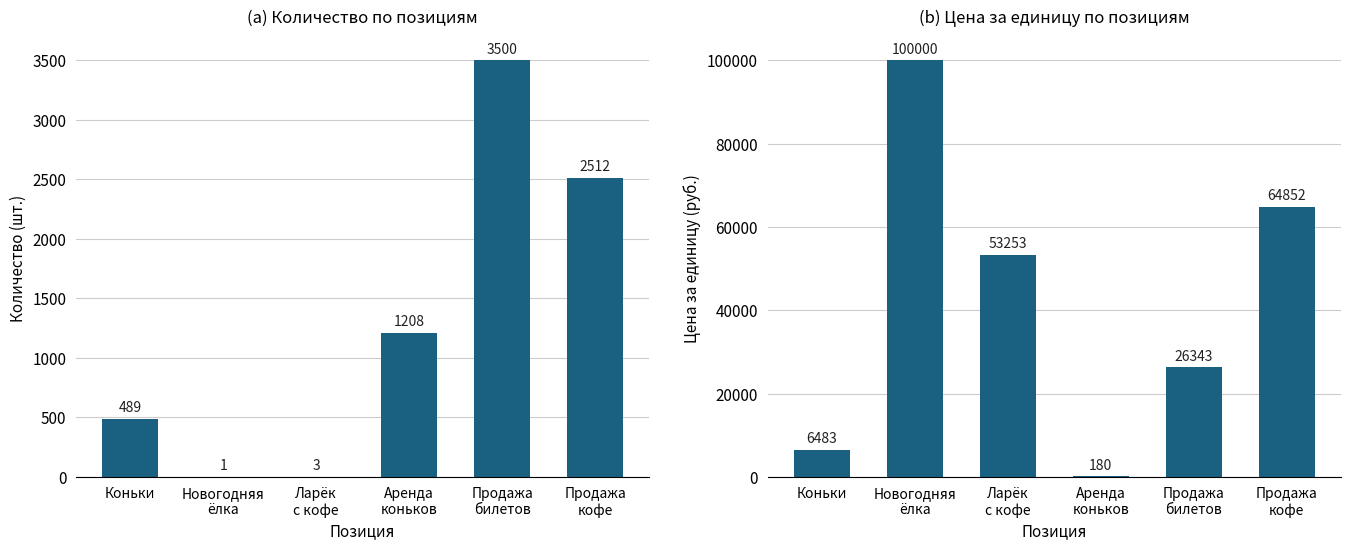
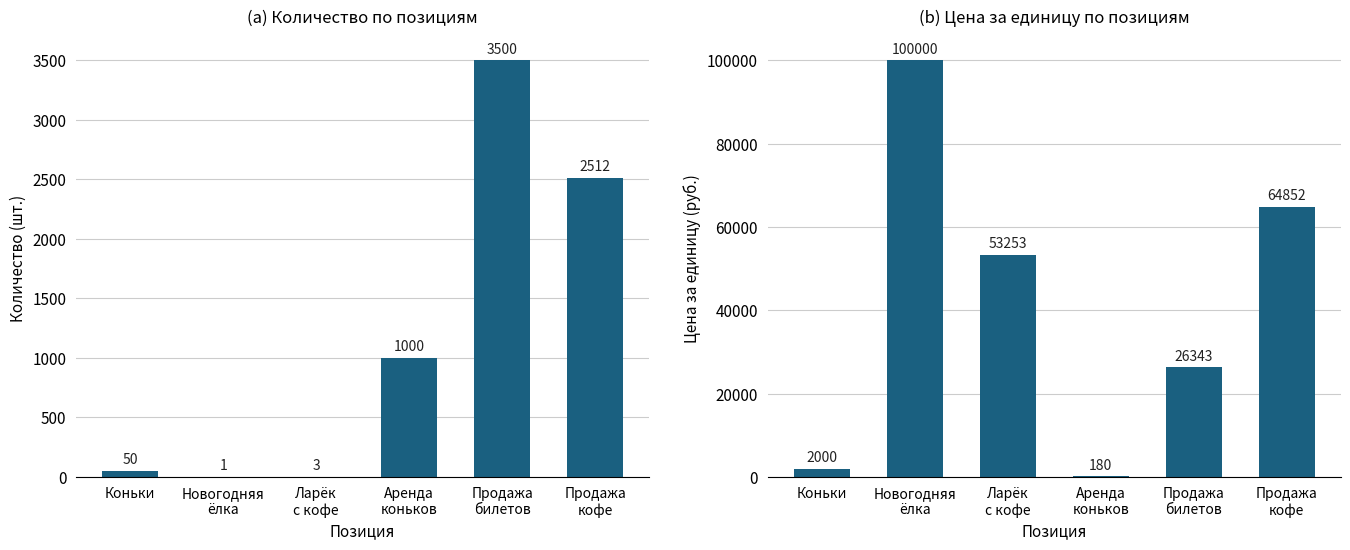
(a) Количество по позициям, Коньки: 489 -> 50
(a) Количество по позициям, Аренда коньков: 1208 -> 1000
(b) Цена за единицу по позициям, Коньки: 6483 -> 2000
